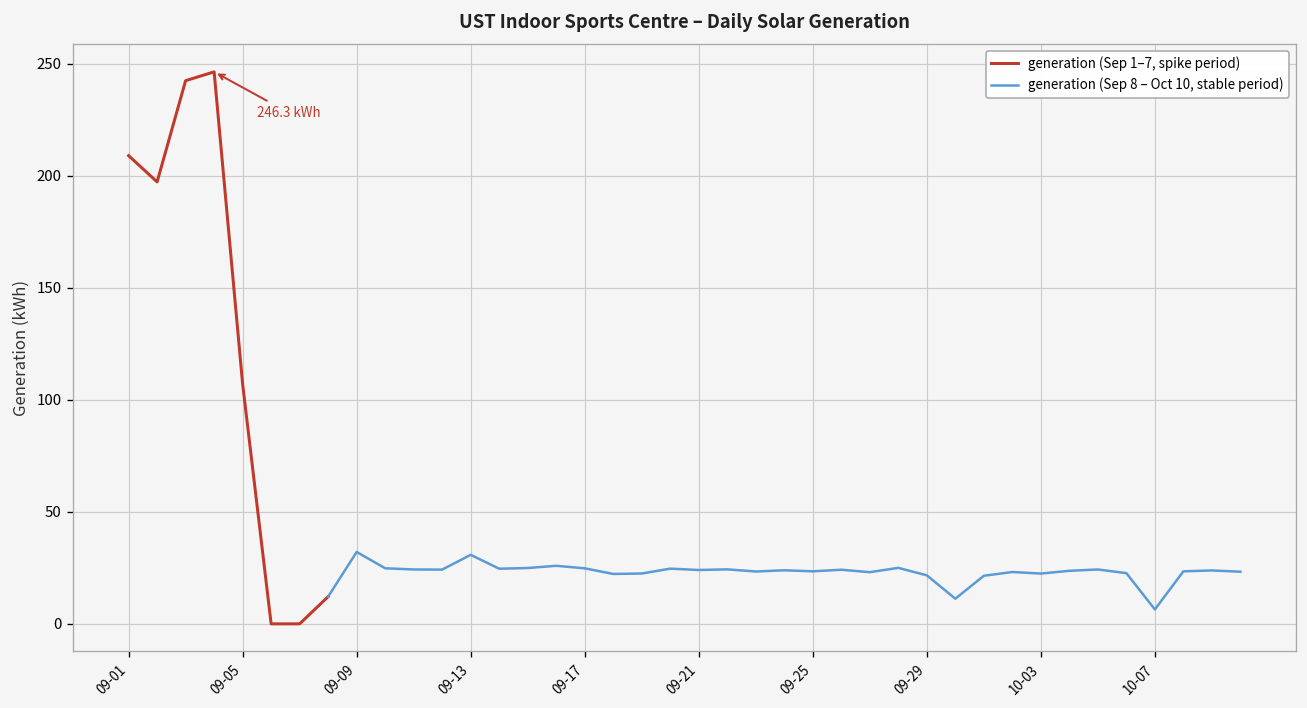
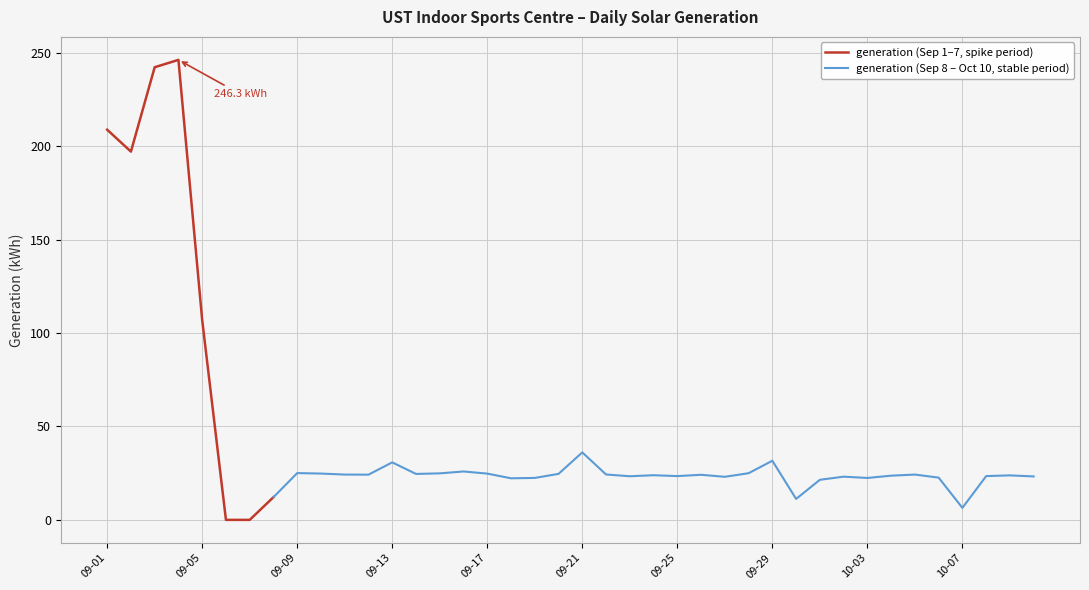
generation (Sep 8 – Oct 10, stable period), 09-09: 32 -> 25
generation (Sep 8 – Oct 10, stable period), 09-21: 24 -> 36
generation (Sep 8 – Oct 10, stable period), 09-29: 22 -> 32
